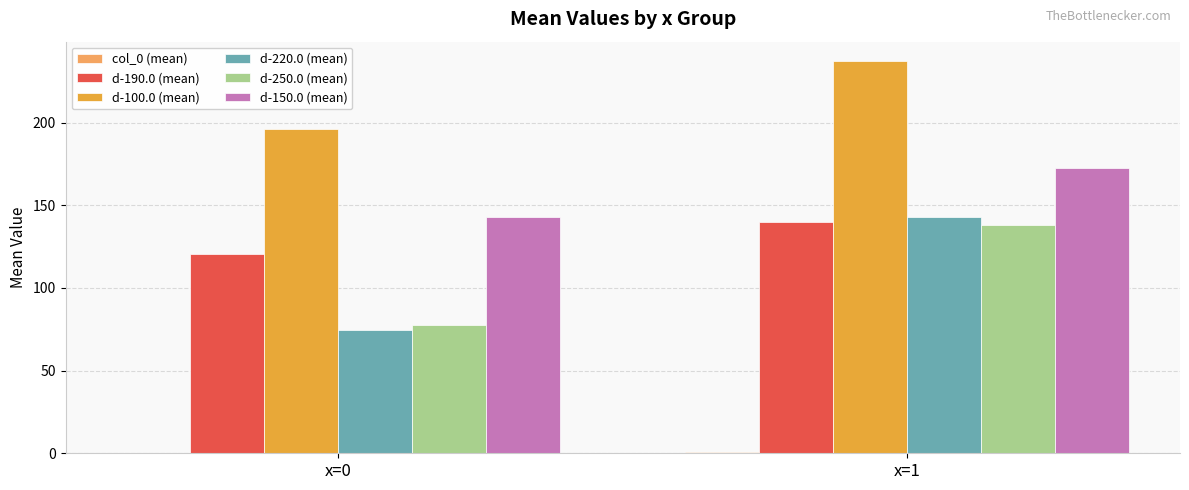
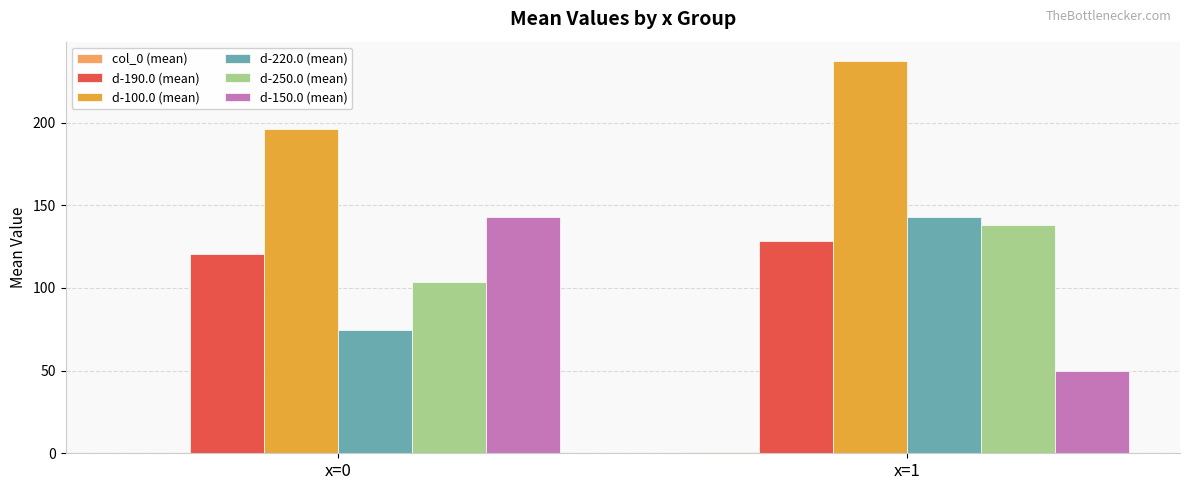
d-250.0 (mean), x=0: 77 -> 103
d-190.0 (mean), x=1: 140 -> 129
d-150.0 (mean), x=1: 172 -> 50
